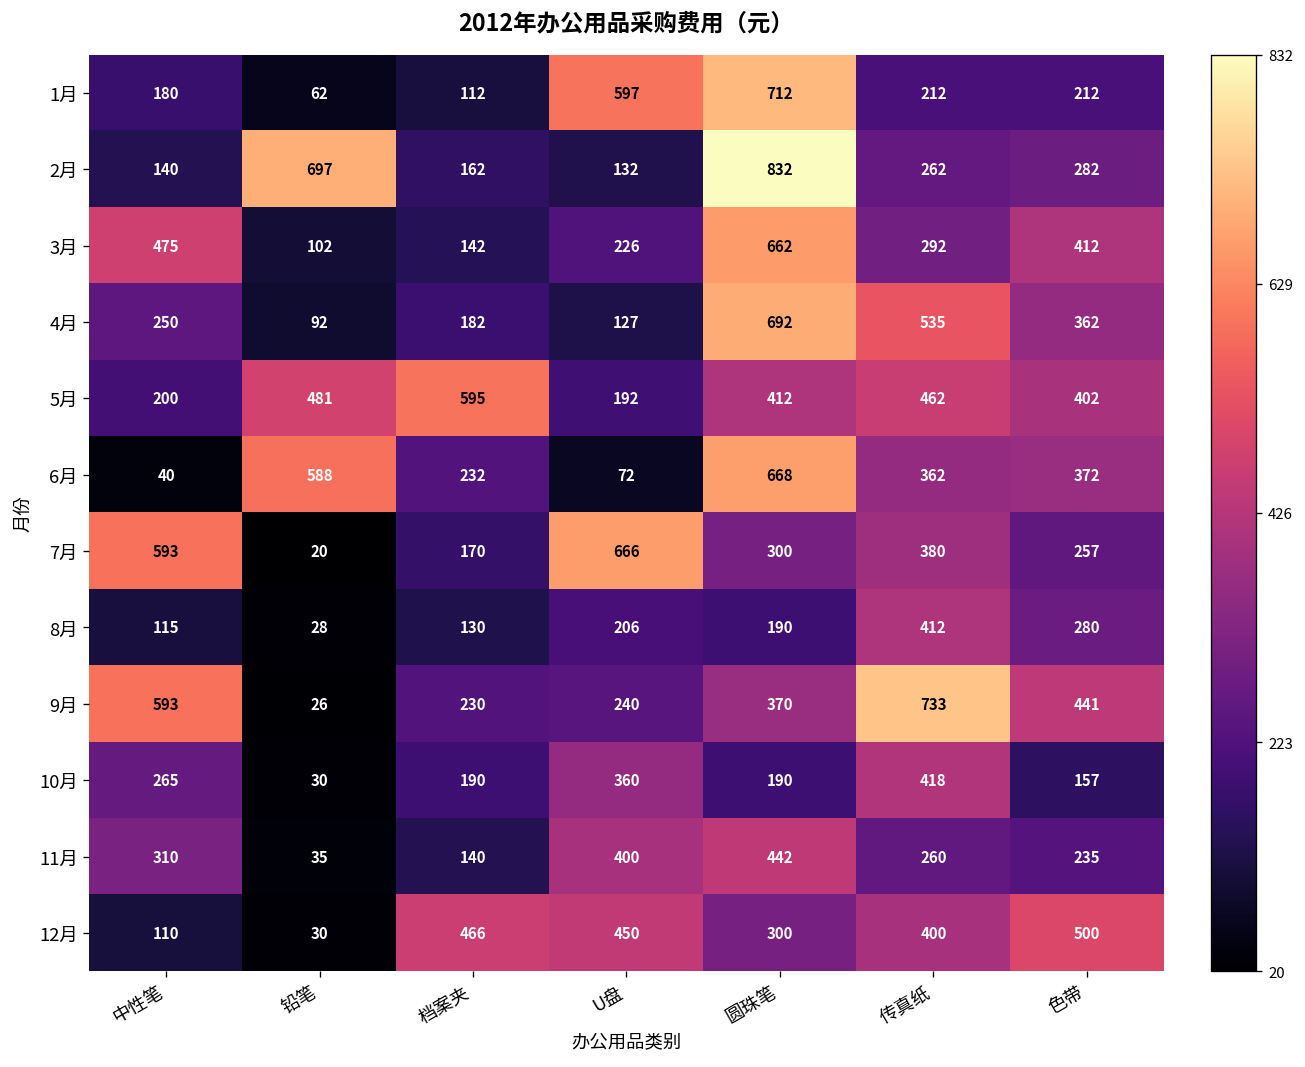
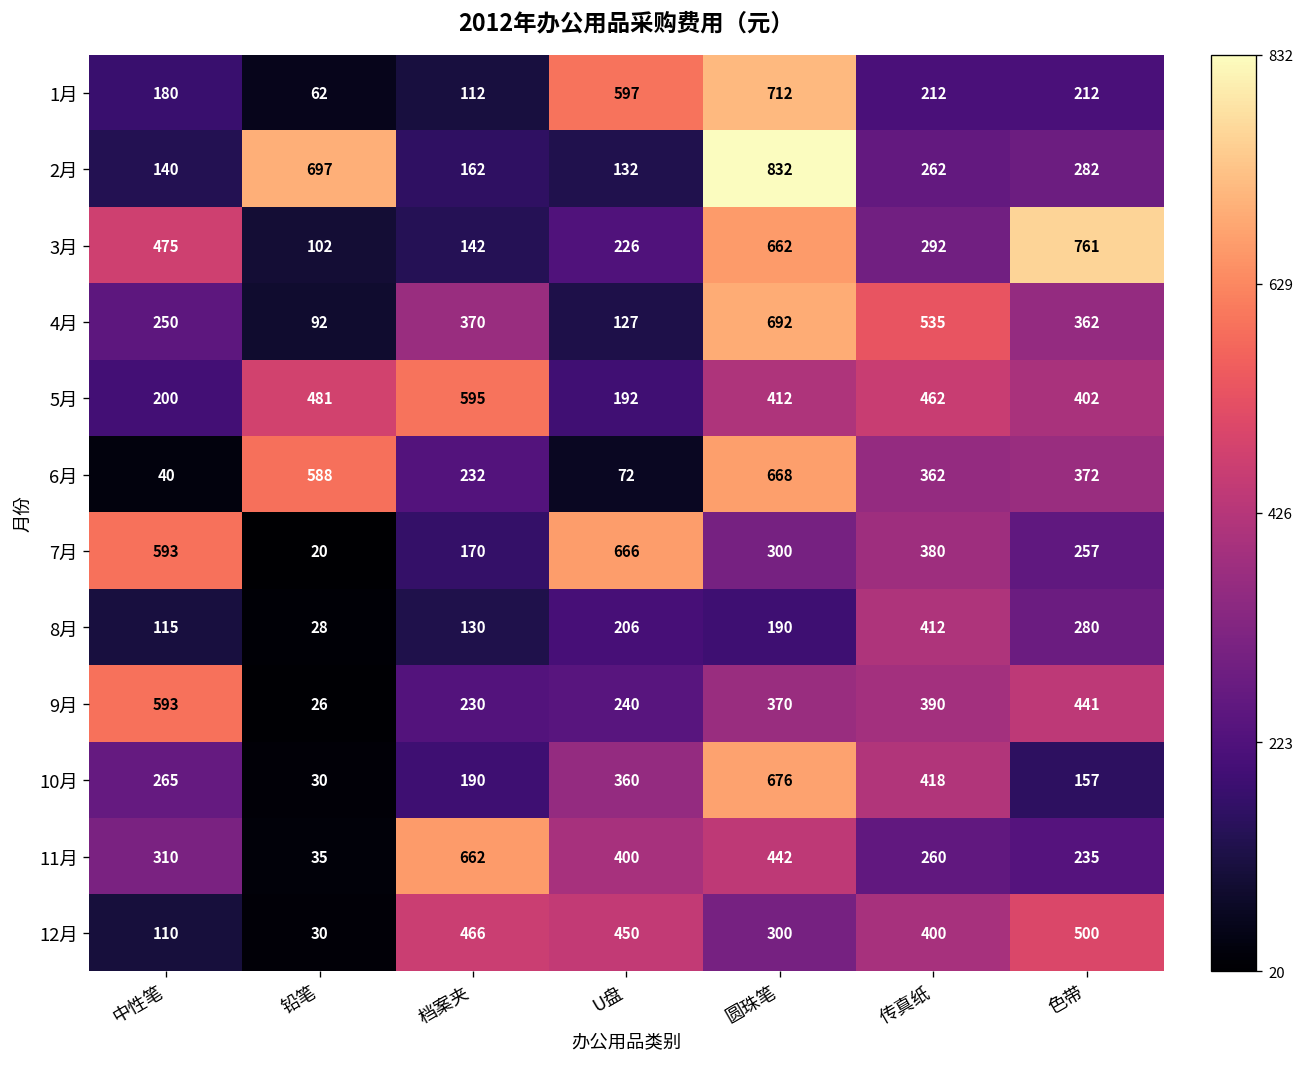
3月, 色带: 412 -> 761
4月, 档案夹: 182 -> 370
9月, 传真纸: 733 -> 390
10月, 圆珠笔: 190 -> 676
11月, 档案夹: 140 -> 662
